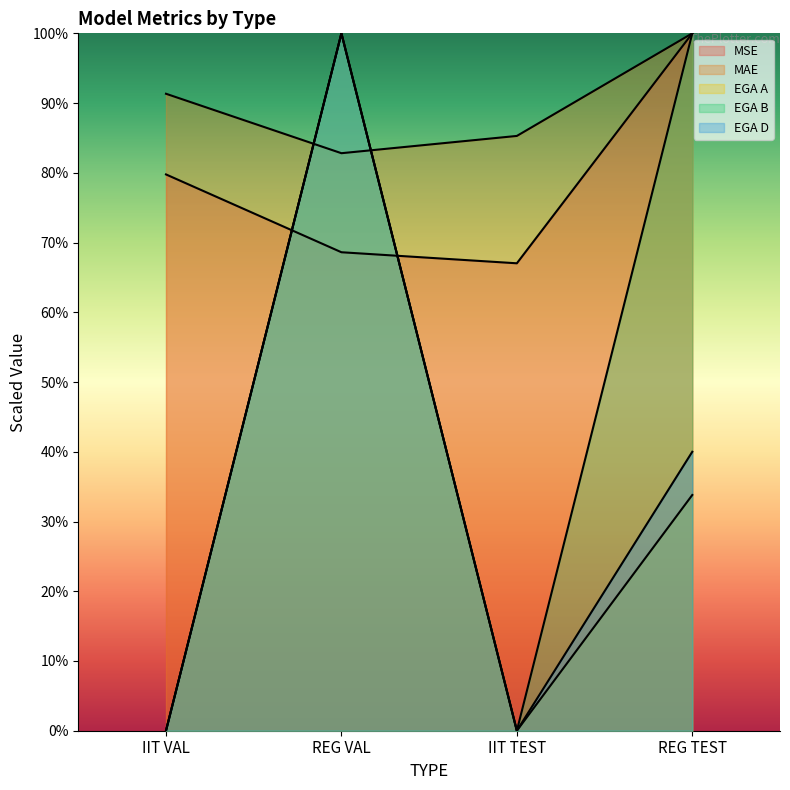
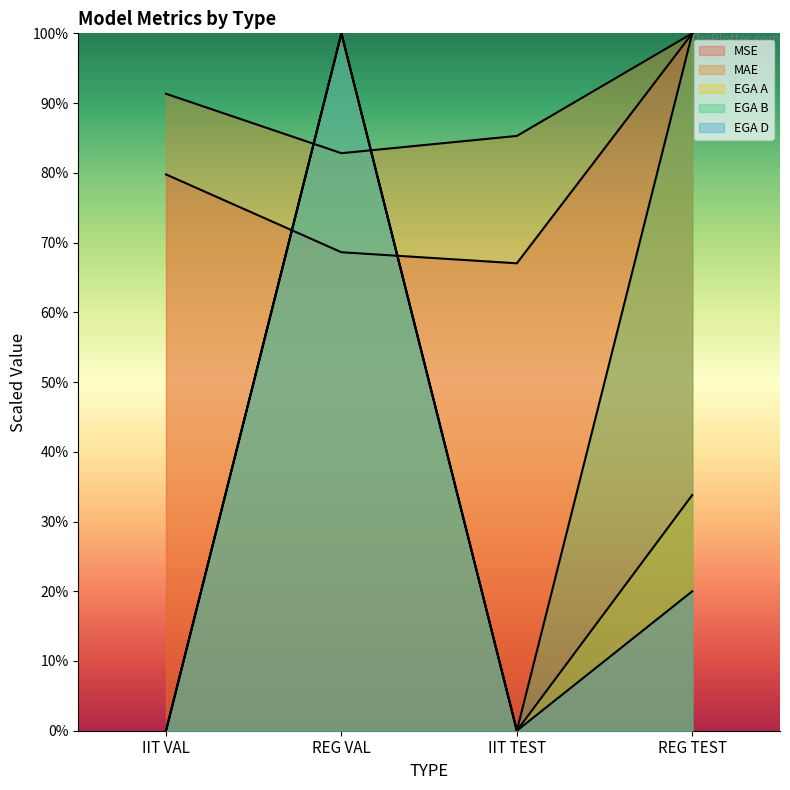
EGA D, REG TEST: 40% -> 20%
